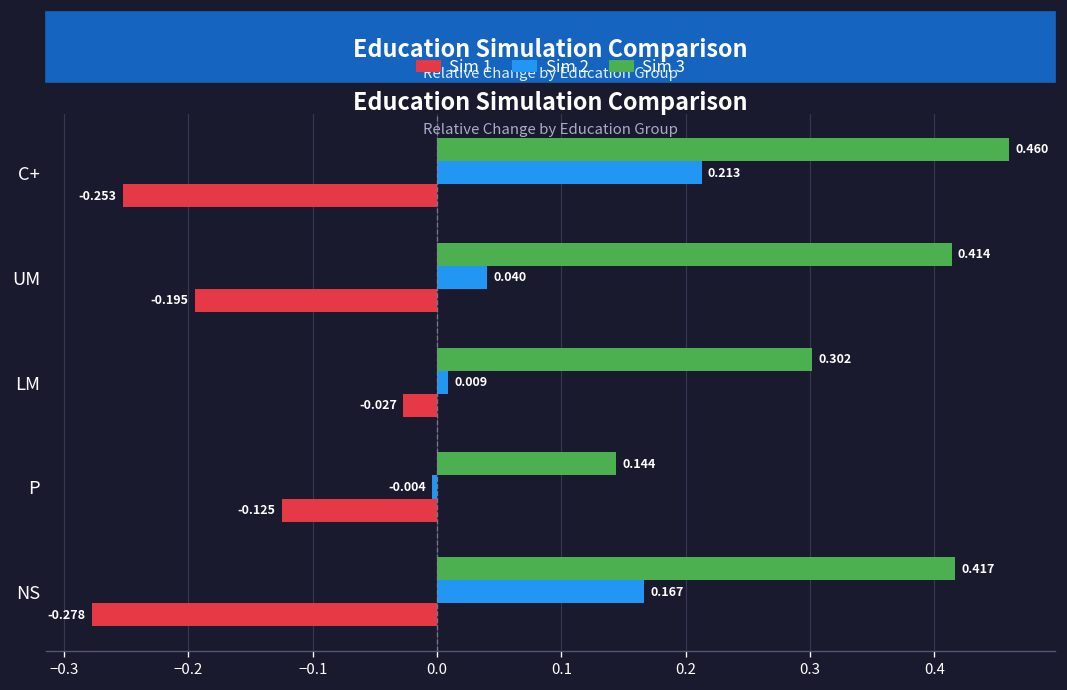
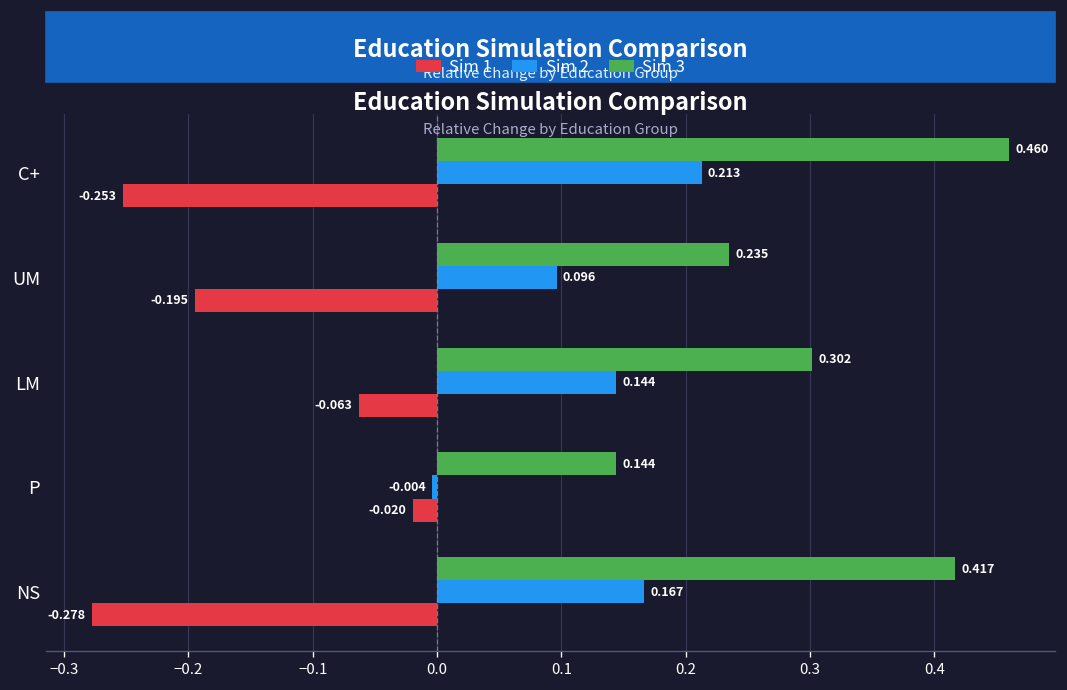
Sim 3, UM: 0.414 -> 0.235
Sim 2, UM: 0.040 -> 0.096
Sim 2, LM: 0.009 -> 0.144
Sim 1, LM: -0.027 -> -0.063
Sim 1, P: -0.125 -> -0.020
